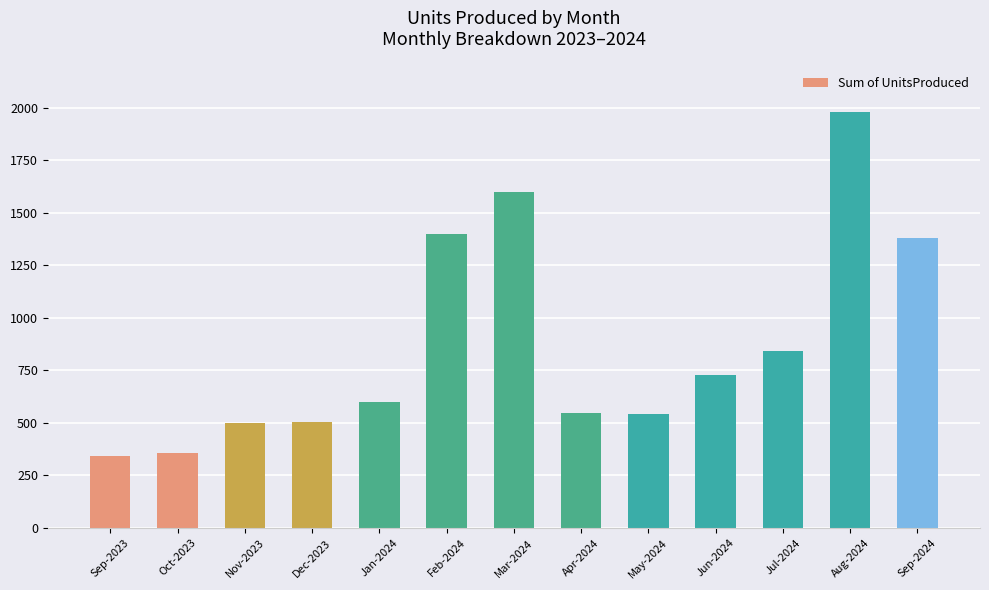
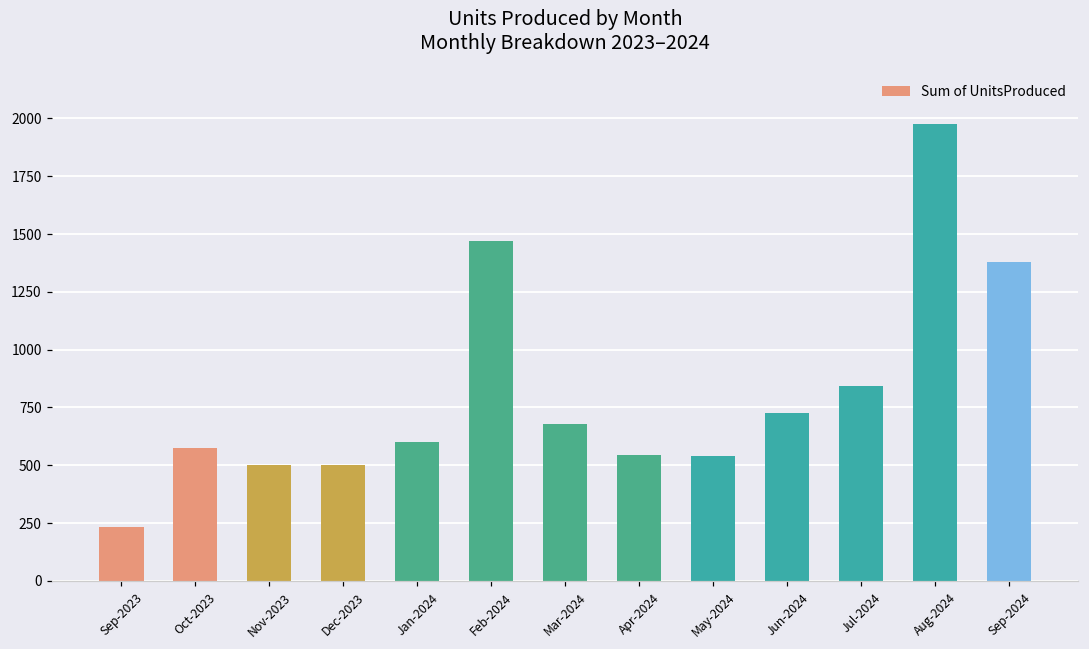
Sep-2023: 340 -> 230
Oct-2023: 360 -> 580
Feb-2024: 1400 -> 1470
Mar-2024: 1600 -> 680
